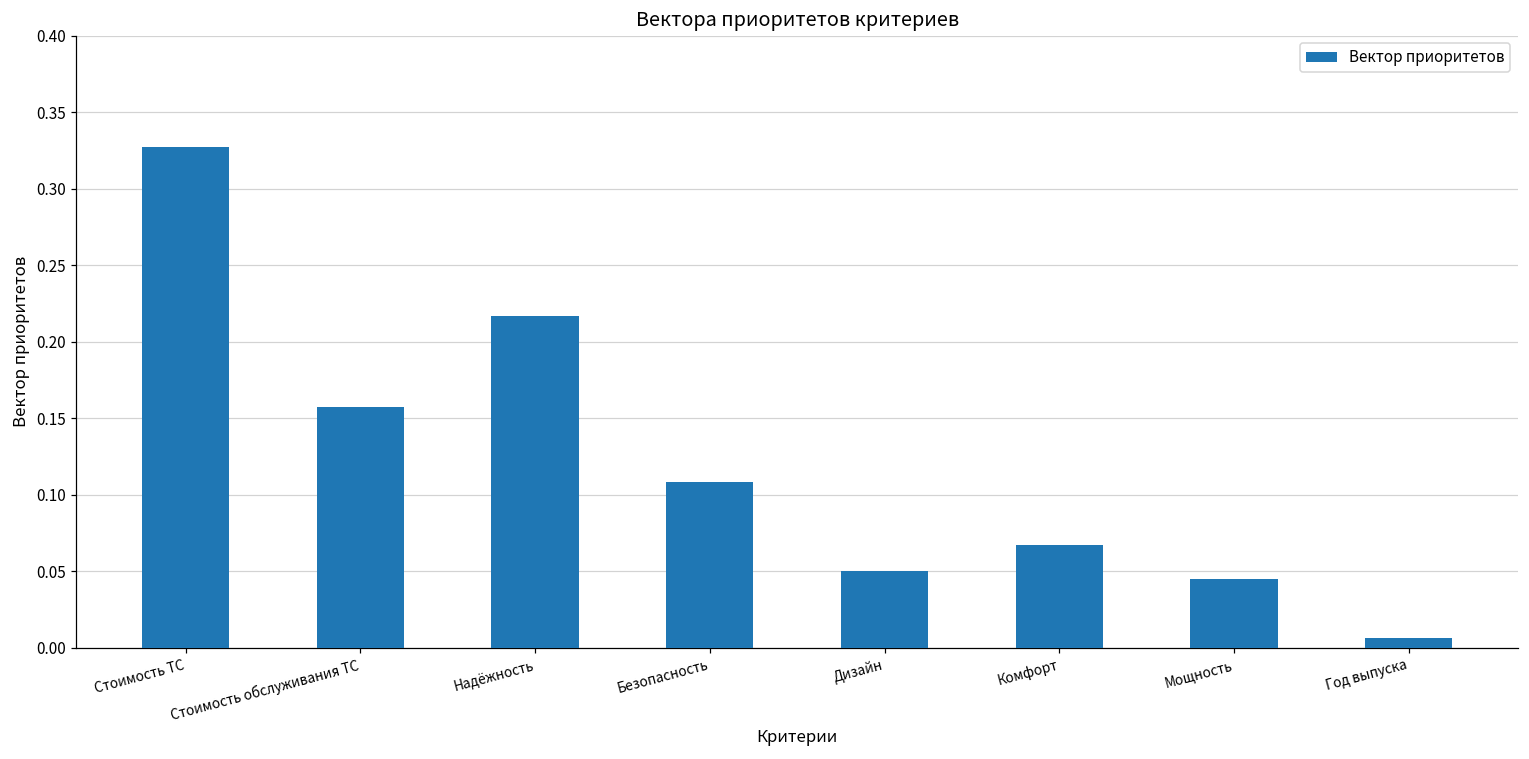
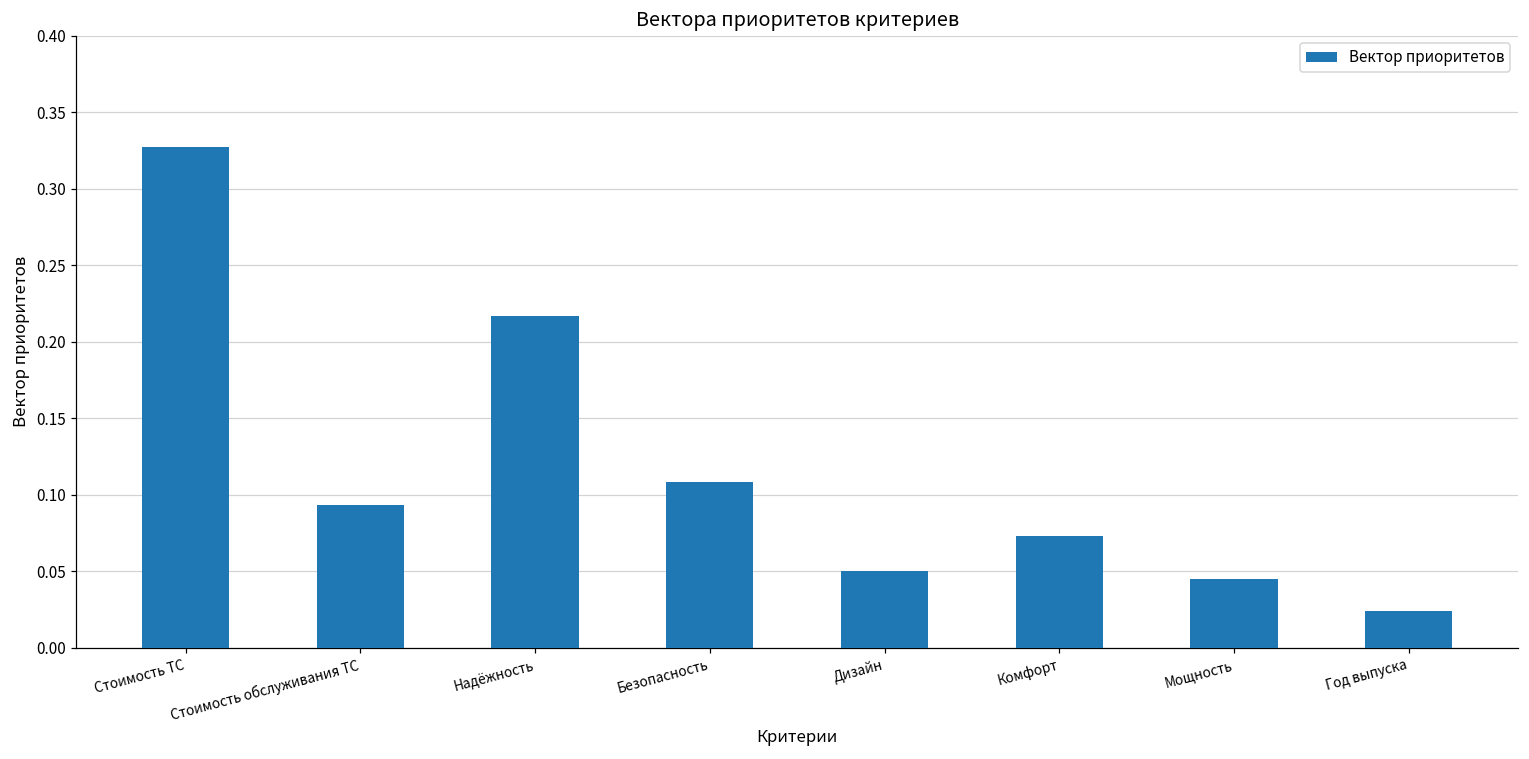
Стоимость обслуживания ТС: 0.157 -> 0.093
Комфорт: 0.067 -> 0.073
Год выпуска: 0.006 -> 0.024
